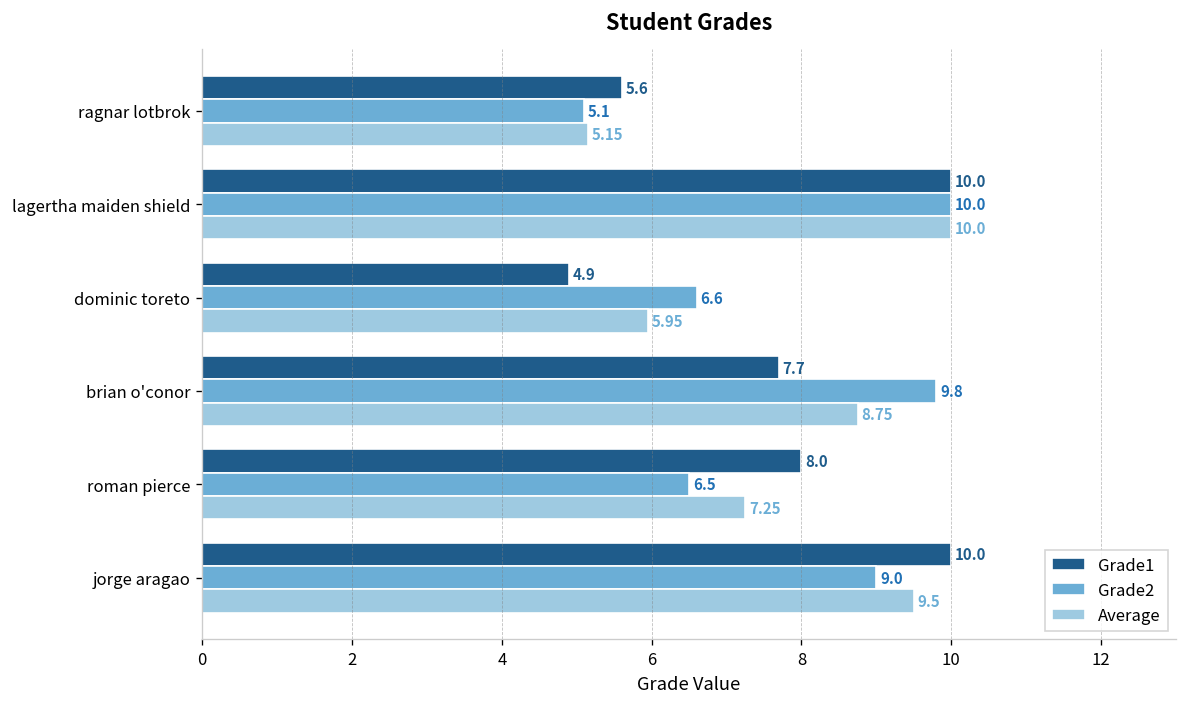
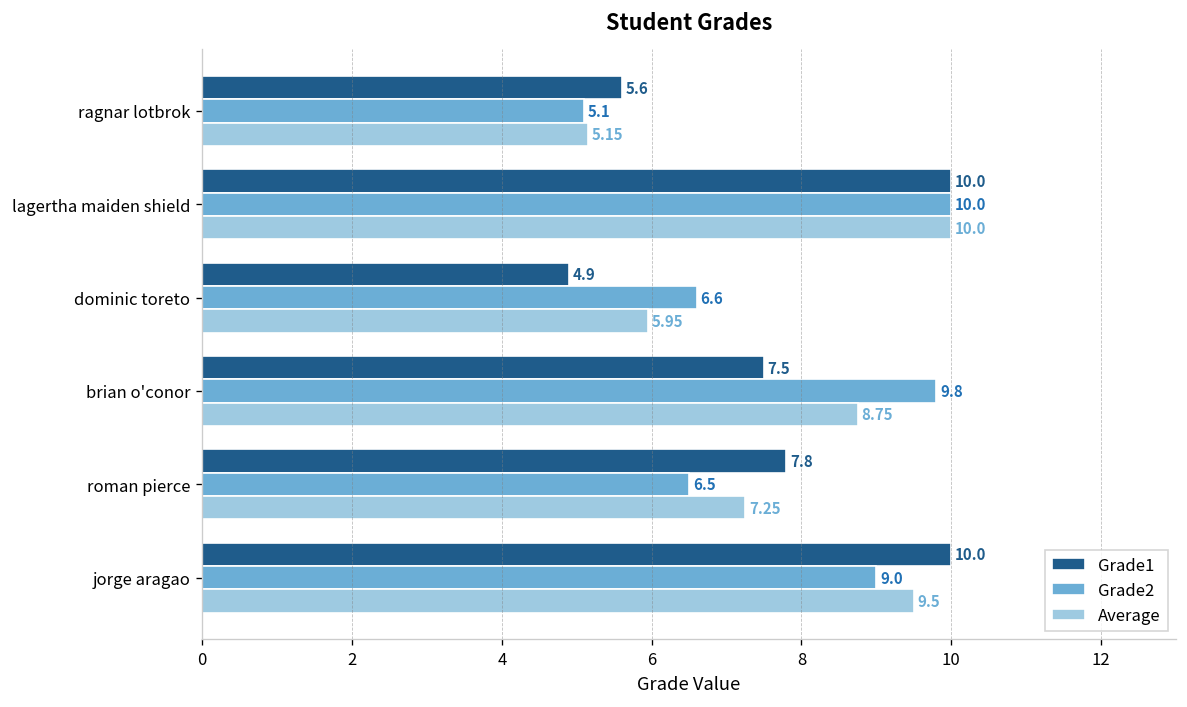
Grade1, brian o'conor: 7.7 -> 7.5
Grade1, roman pierce: 8.0 -> 7.8
